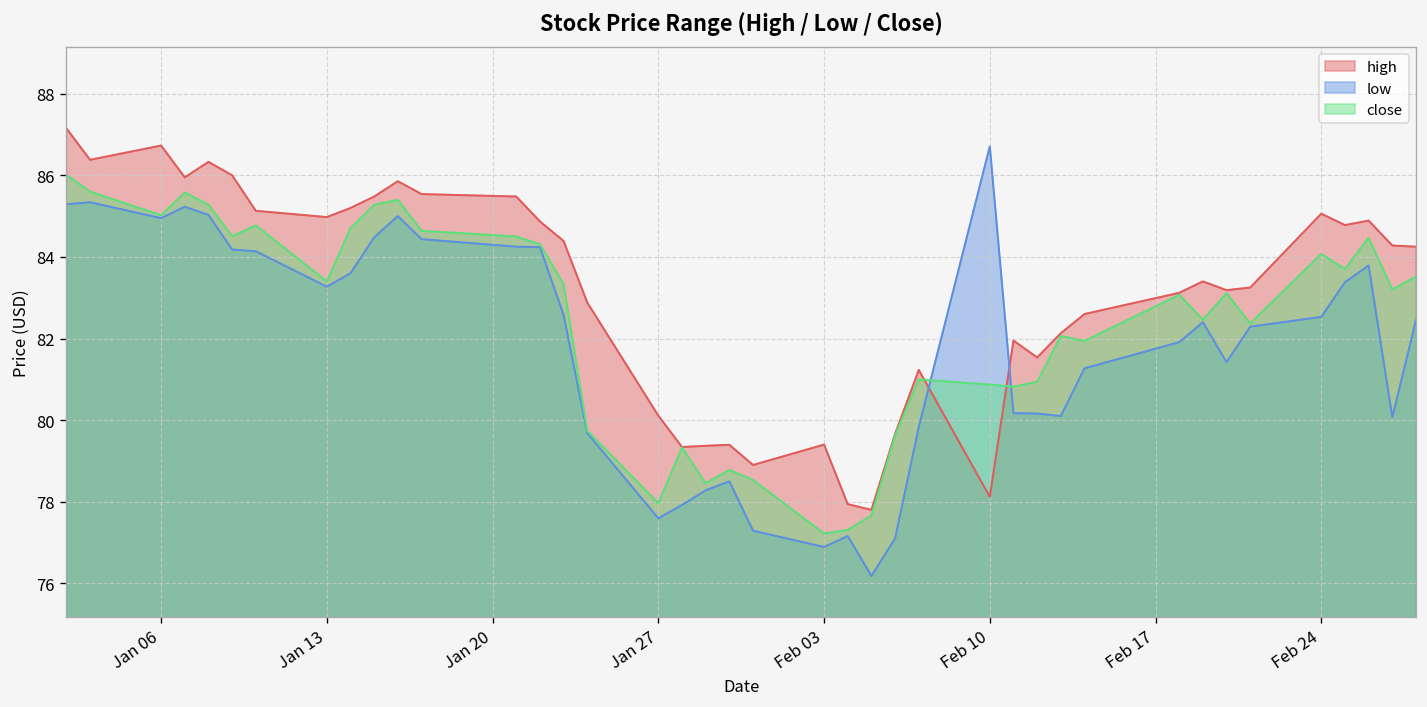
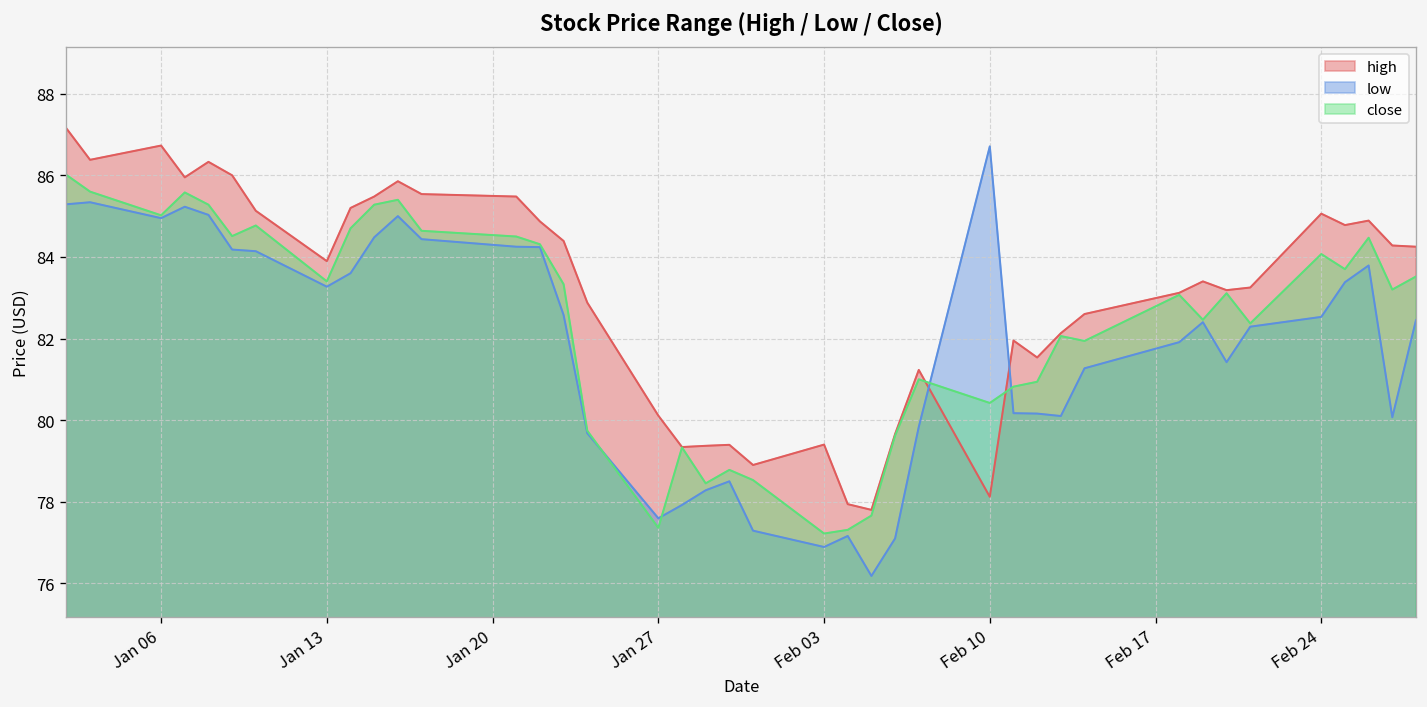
high, Jan 13: 85.0 -> 83.9
close, Jan 27: 78.0 -> 77.4
close, Feb 10: 80.9 -> 80.4
